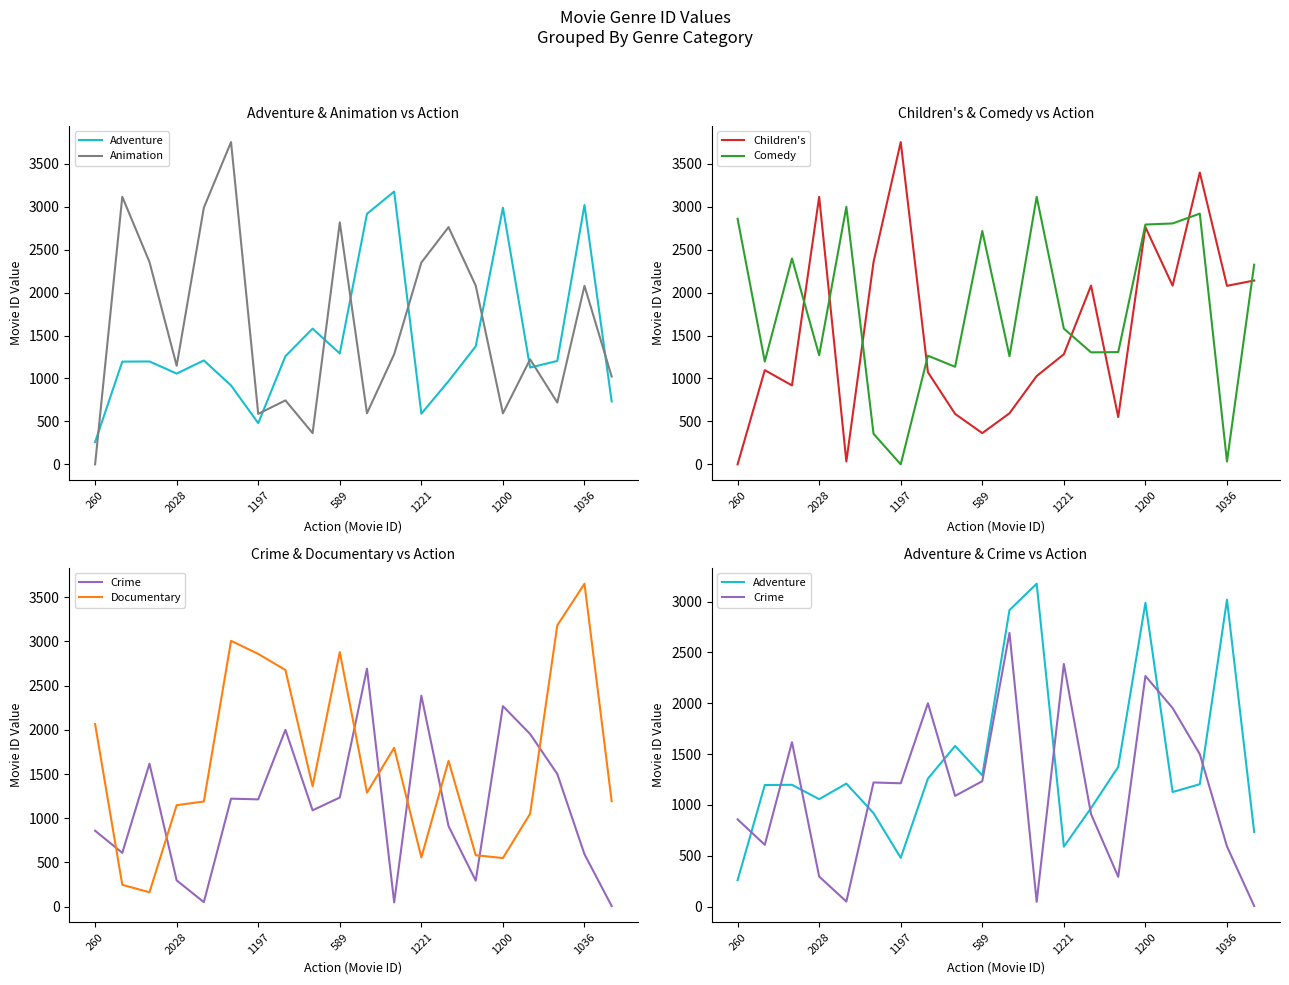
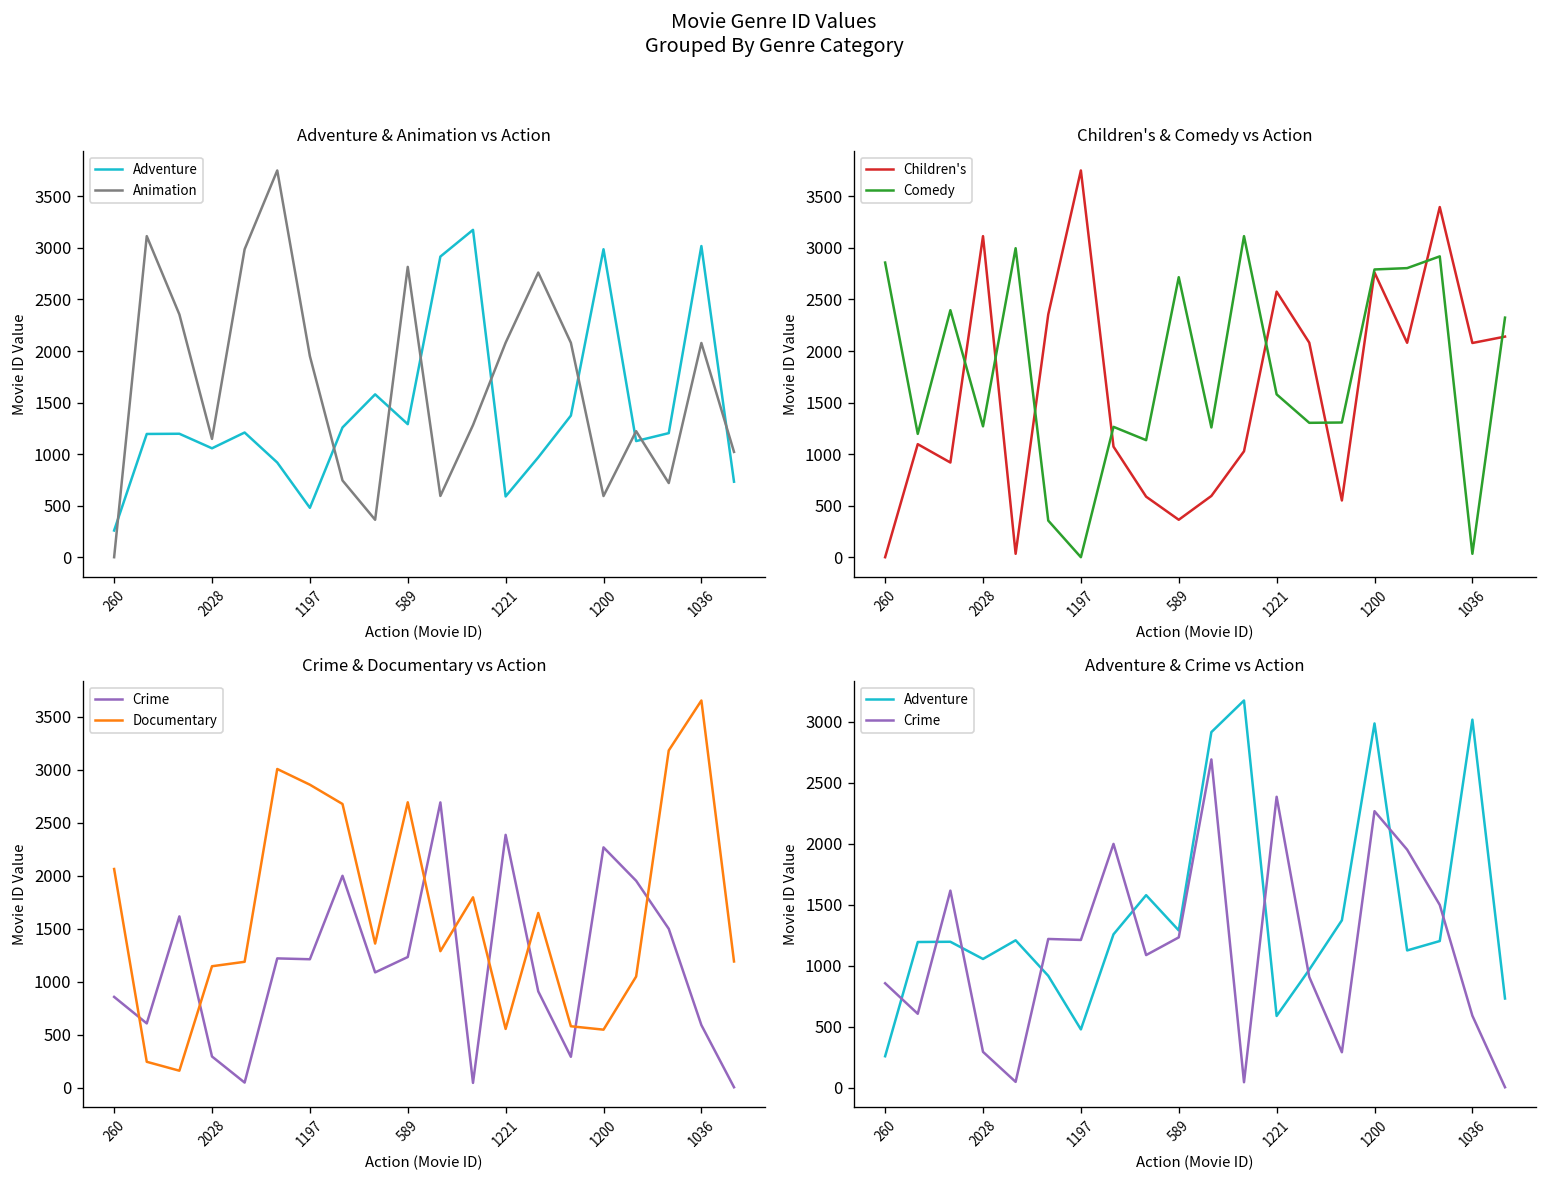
Adventure & Animation vs Action, Animation, 1197: 600 -> 2000
Adventure & Animation vs Action, Animation, 1221: 2300 -> 2100
Children's & Comedy vs Action, Children's, 1221: 1300 -> 2600
Crime & Documentary vs Action, Documentary, 589: 2900 -> 2700
